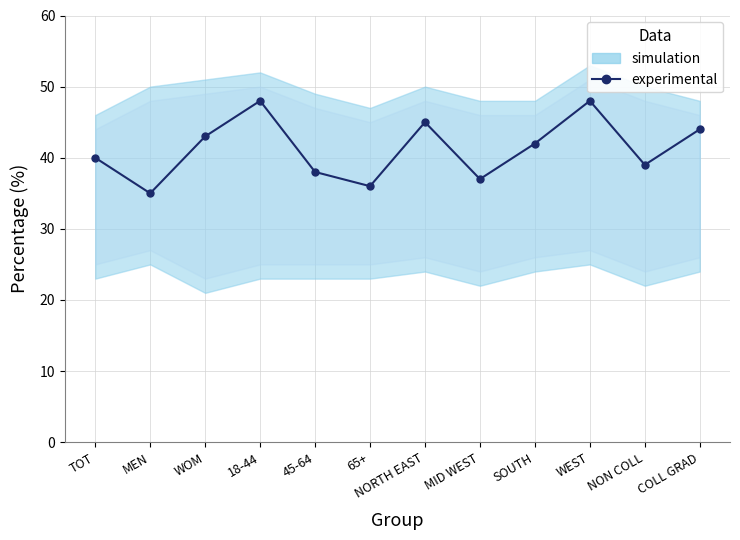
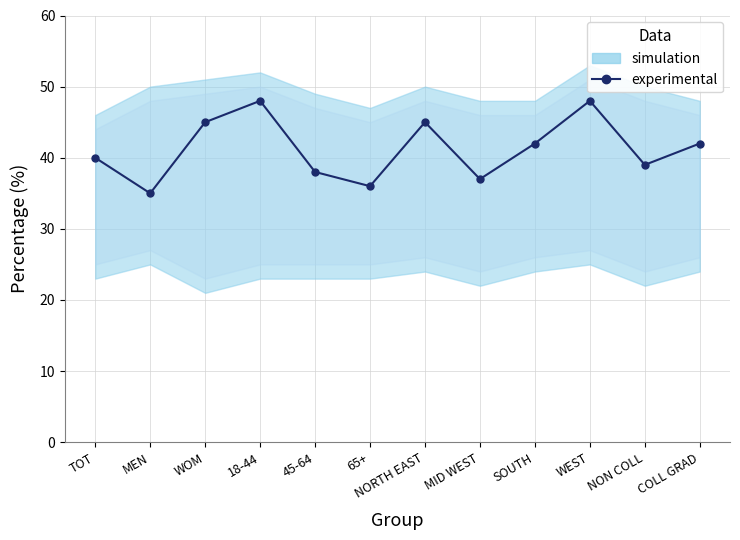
experimental, WOM: 43 -> 45
experimental, COLL GRAD: 44 -> 42
